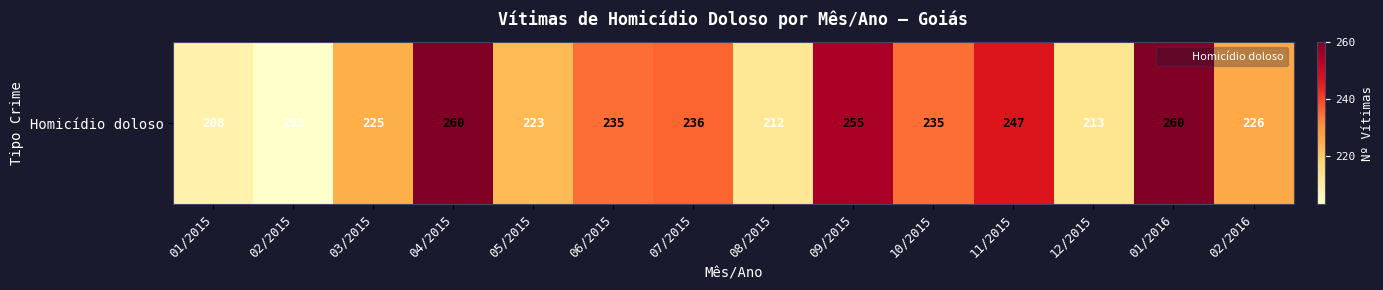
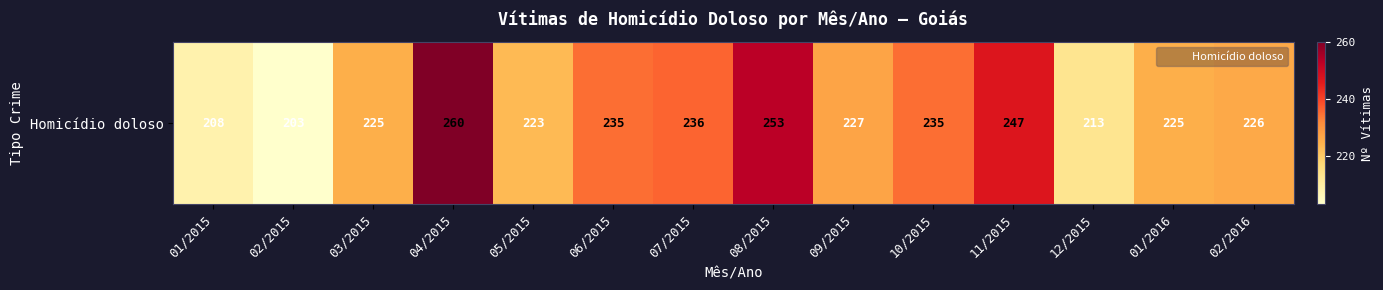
Homicídio doloso, 08/2015: 212 -> 253
Homicídio doloso, 09/2015: 255 -> 227
Homicídio doloso, 01/2016: 260 -> 225
